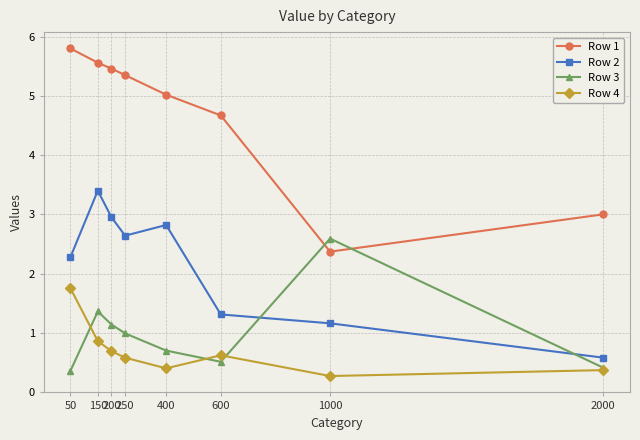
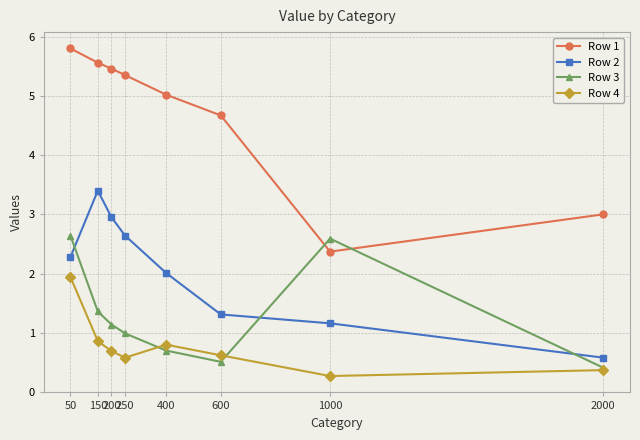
Row 3, 50: 0.4 -> 2.6
Row 4, 50: 1.8 -> 1.9
Row 2, 400: 2.8 -> 2.0
Row 4, 400: 0.4 -> 0.8
